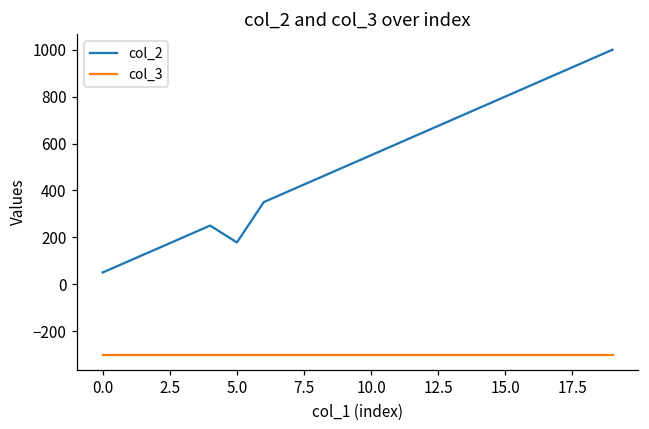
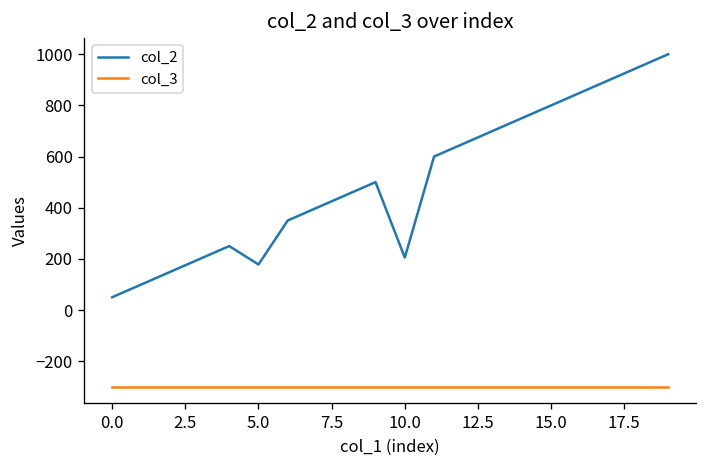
col_2, 10.0: 550 -> 210
